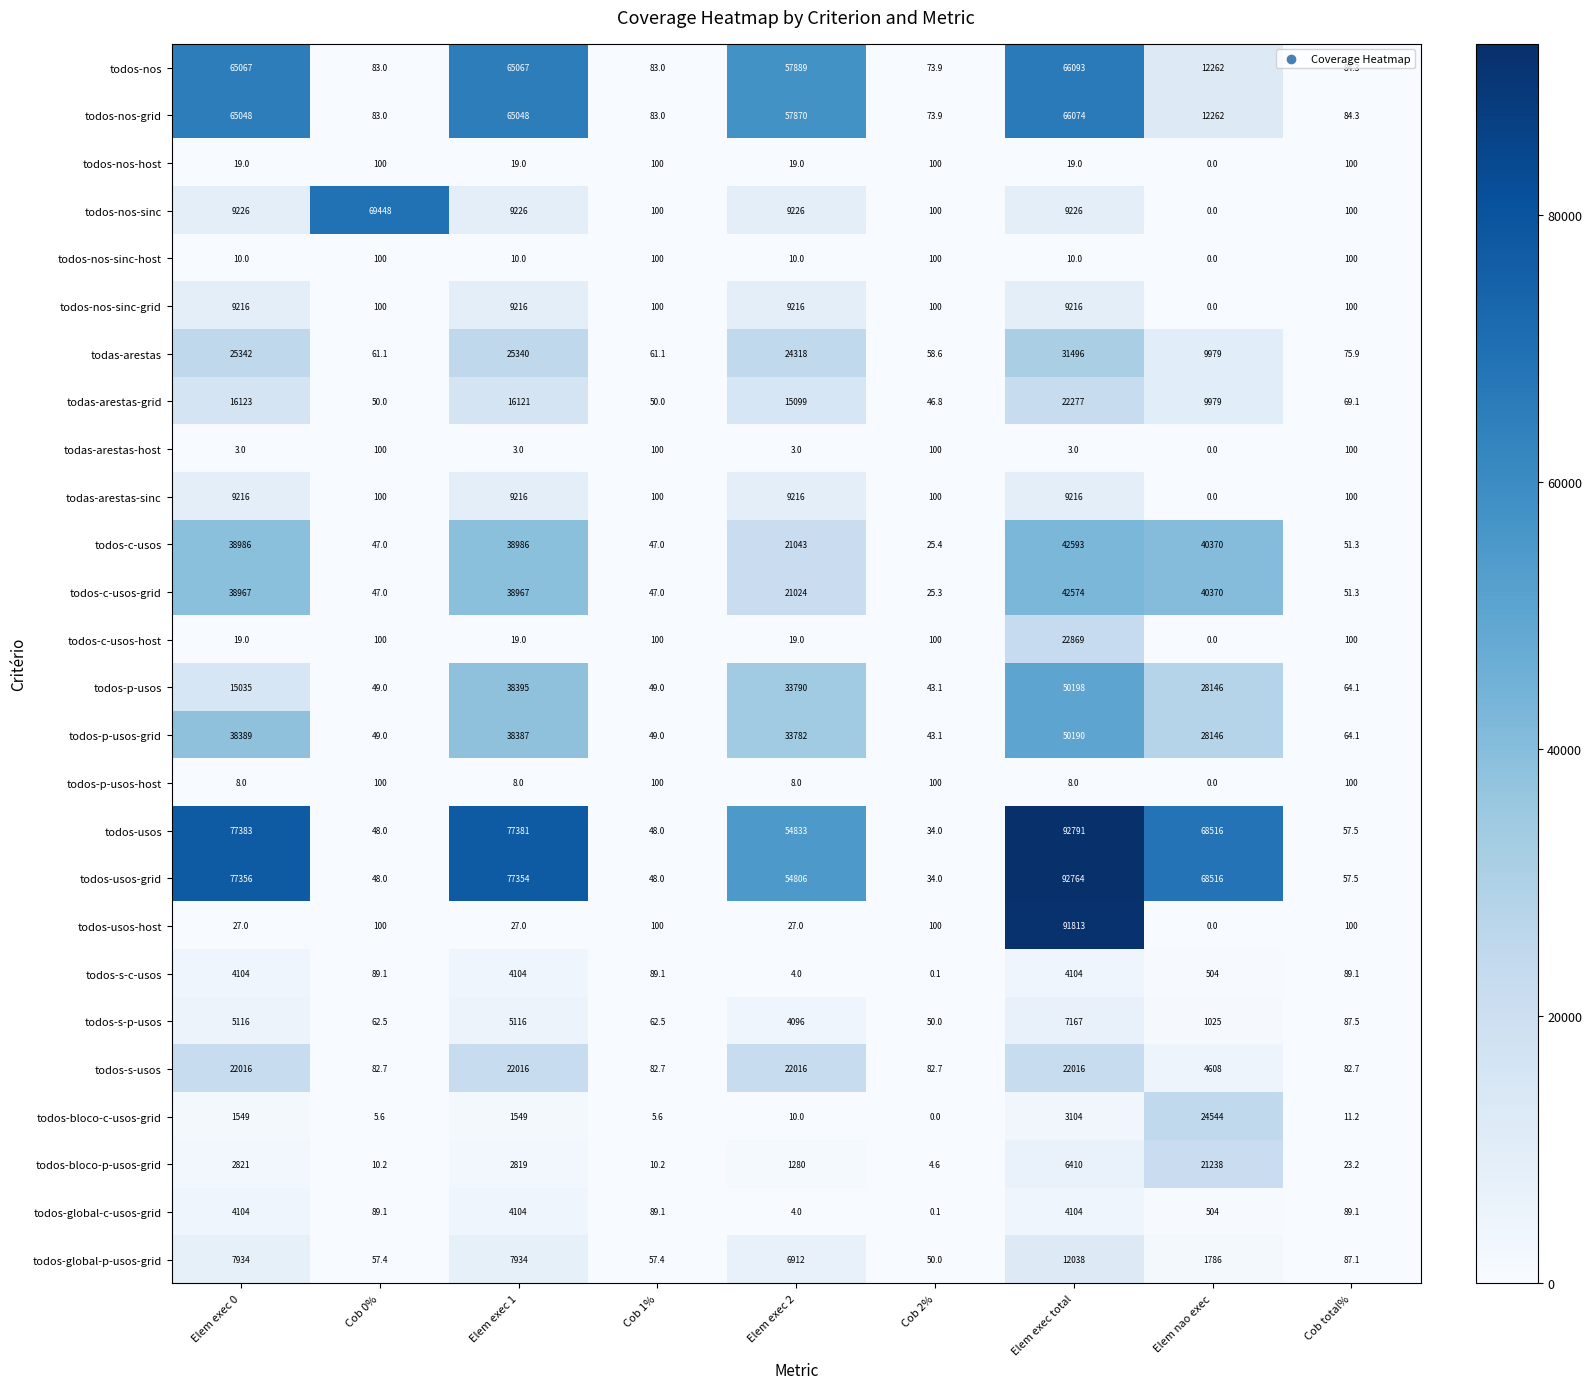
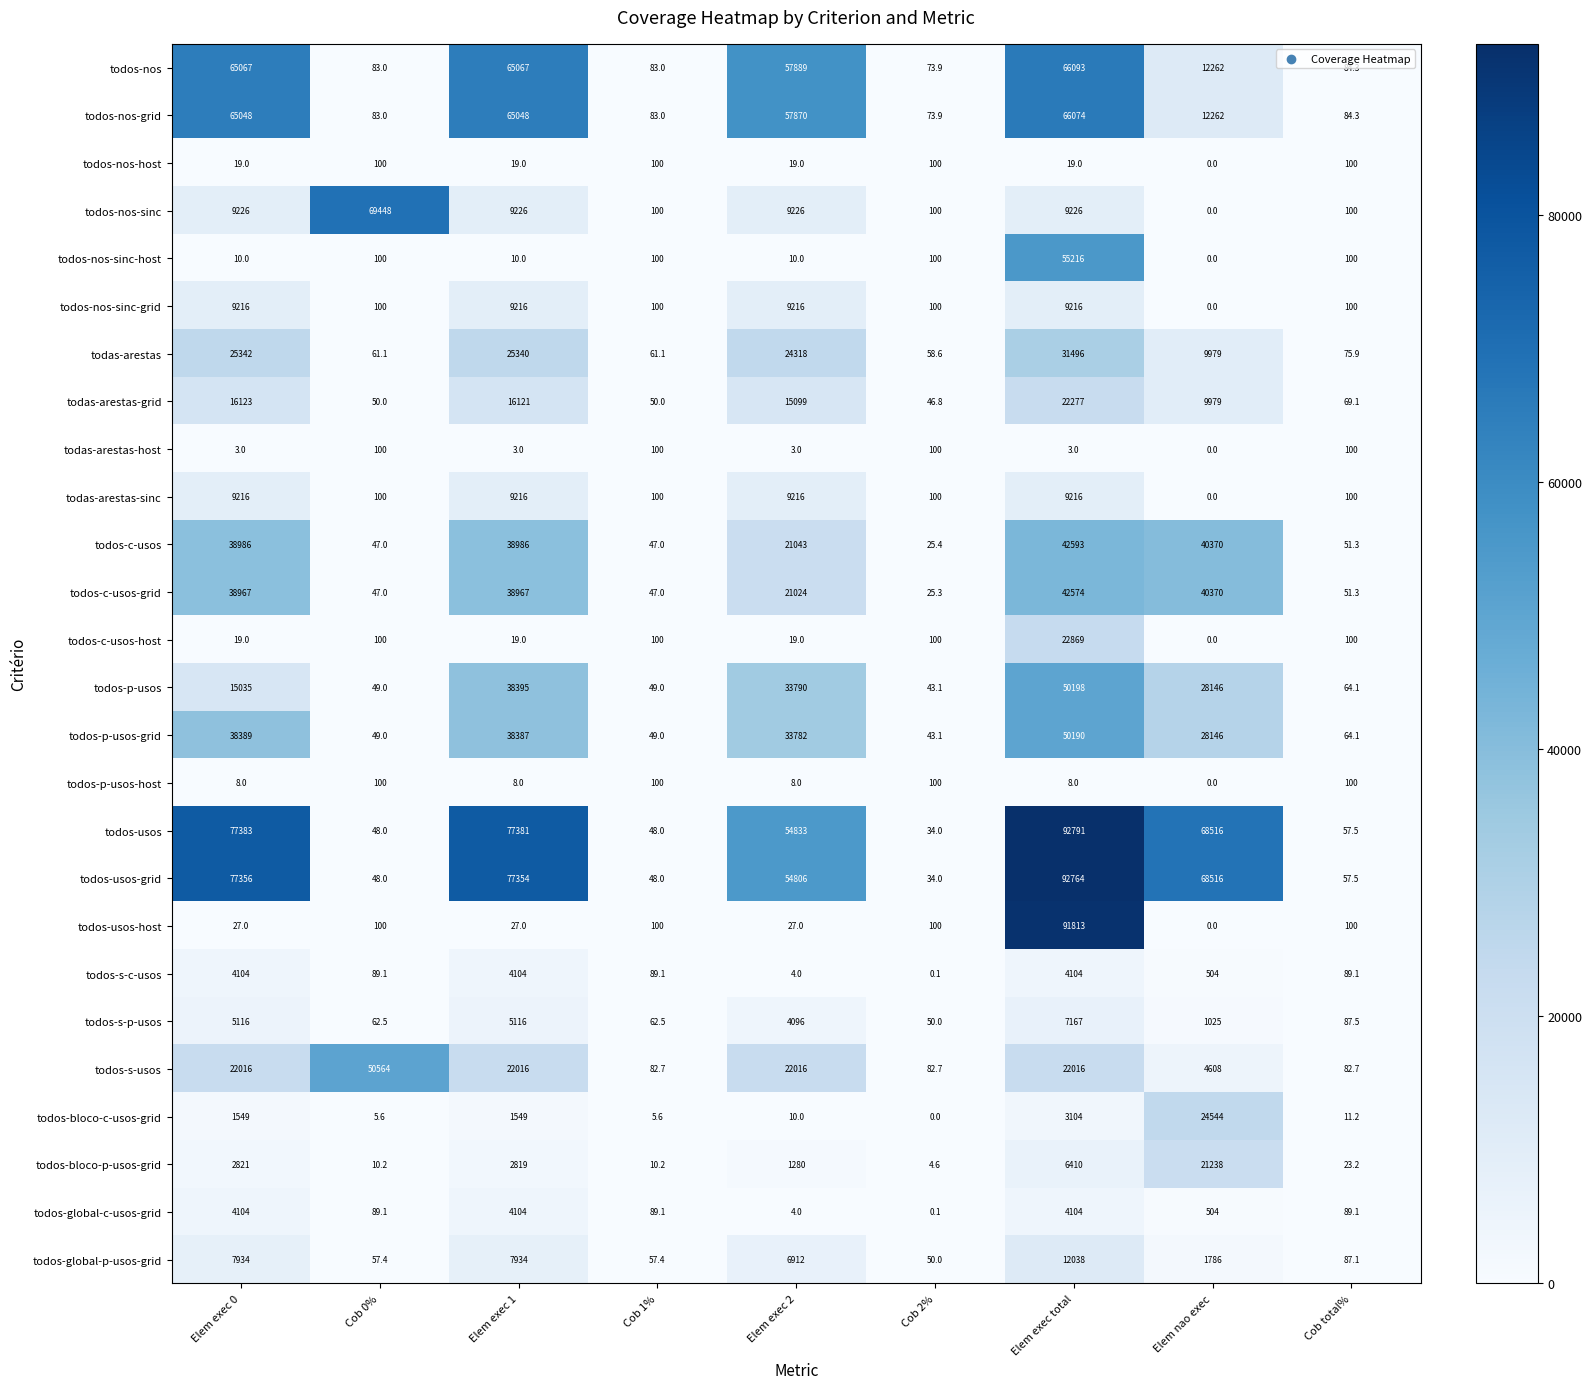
todos-nos-sinc-host, Elem exec total: 10.0 -> 55216
todos-s-usos, Cob 0%: 82.7 -> 50564
